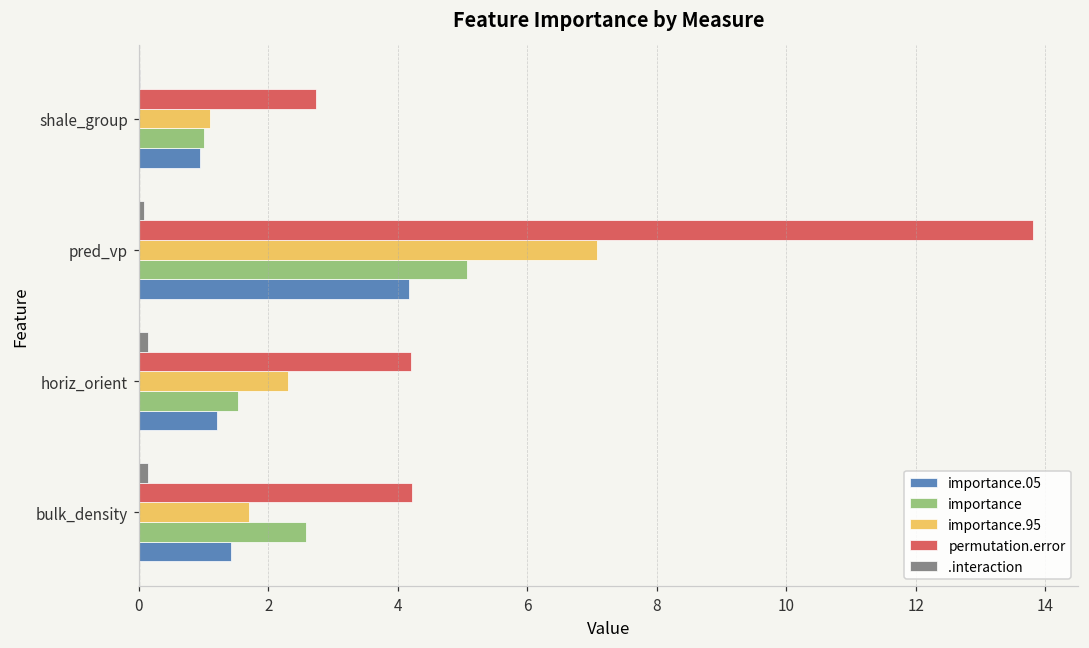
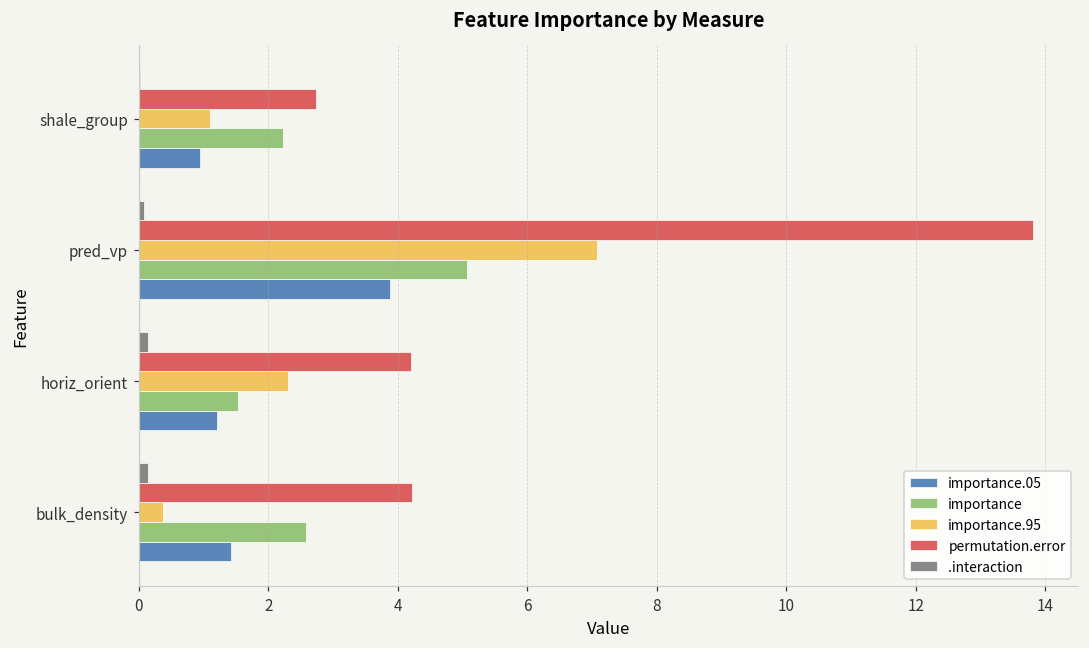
importance, shale_group: 1.0 -> 2.2
importance.05, pred_vp: 4.2 -> 3.9
importance.95, bulk_density: 1.7 -> 0.4
